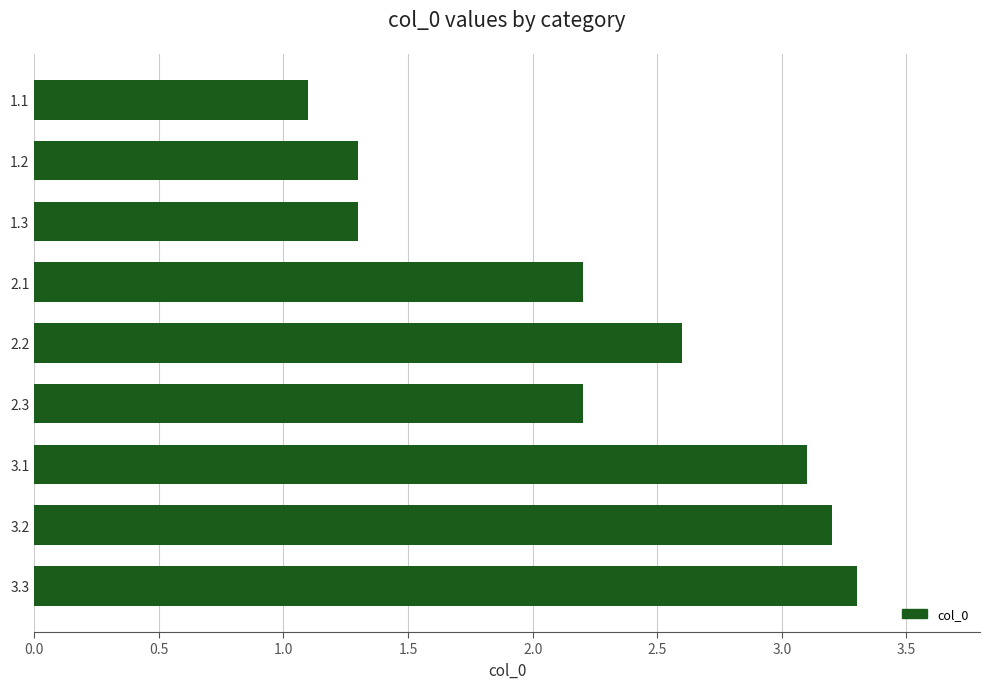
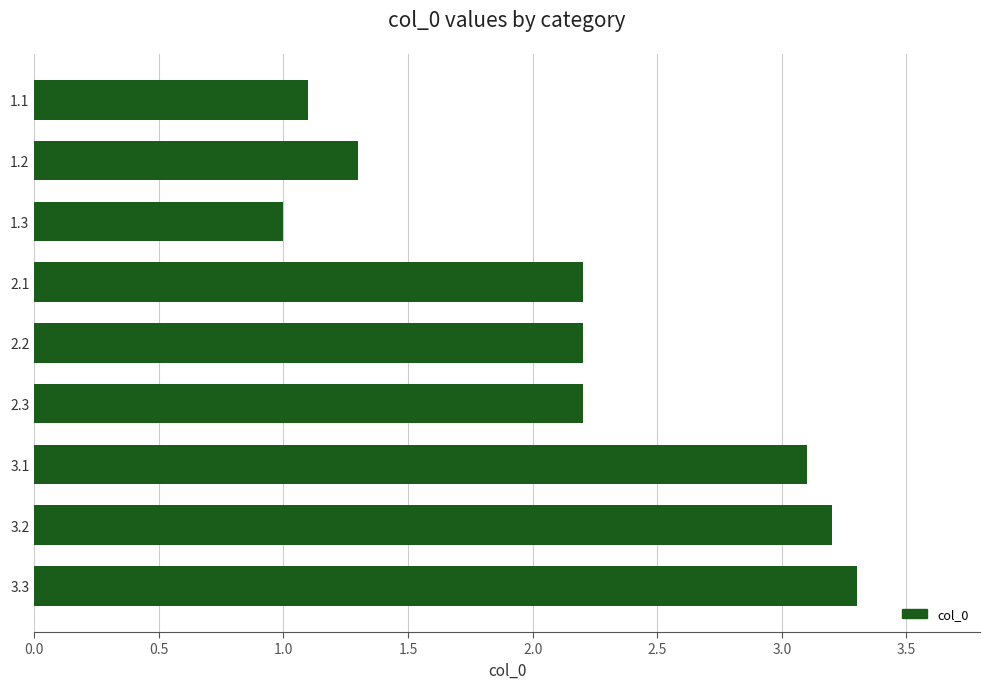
1.3: 1.3 -> 1.0
2.2: 2.6 -> 2.2
